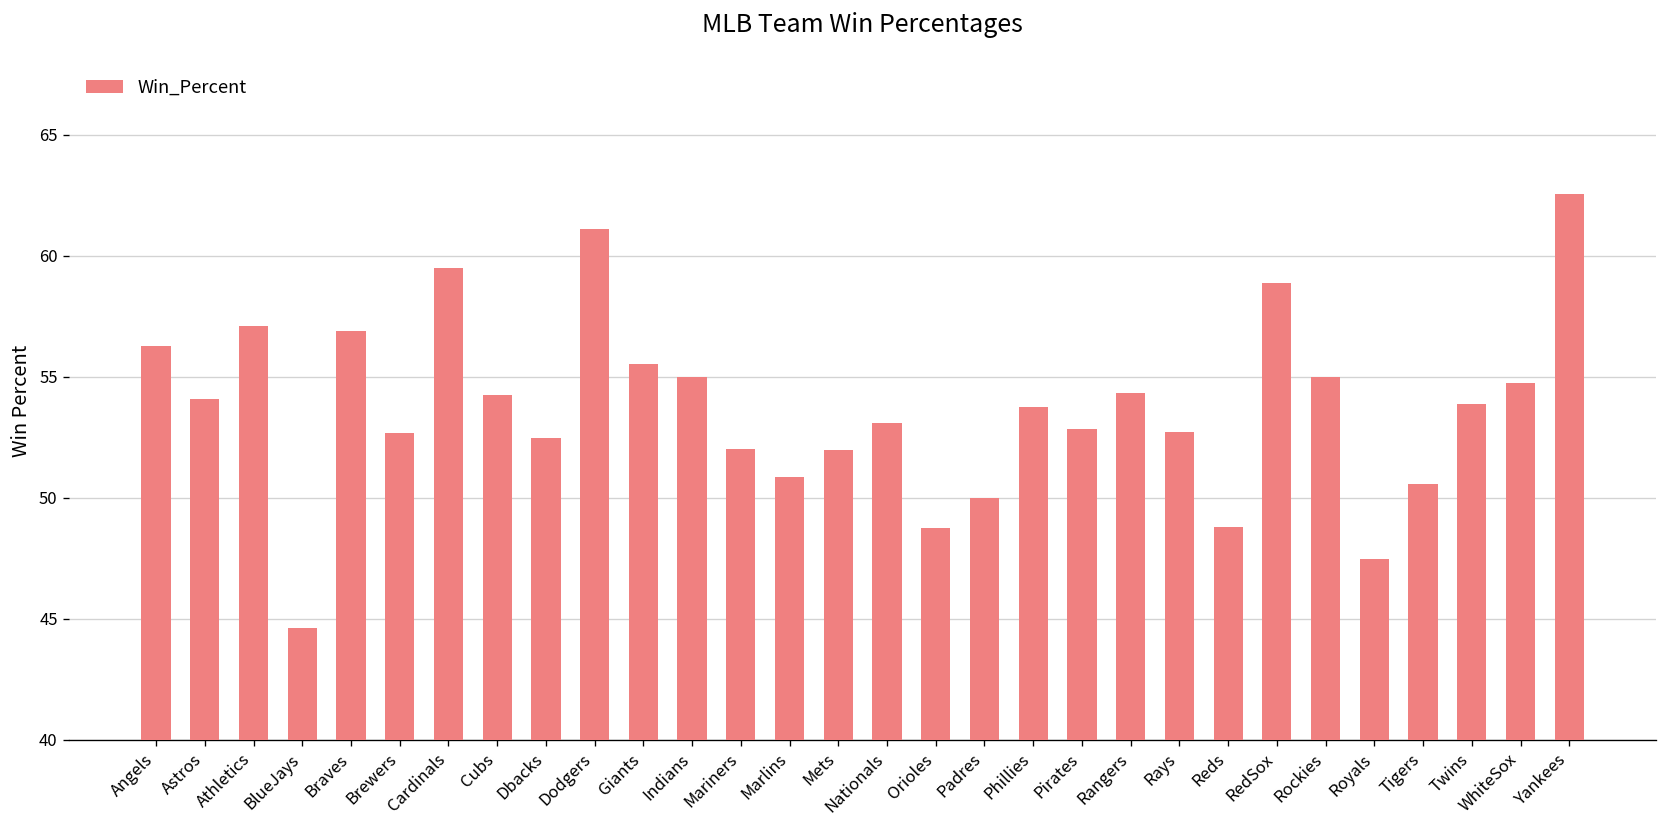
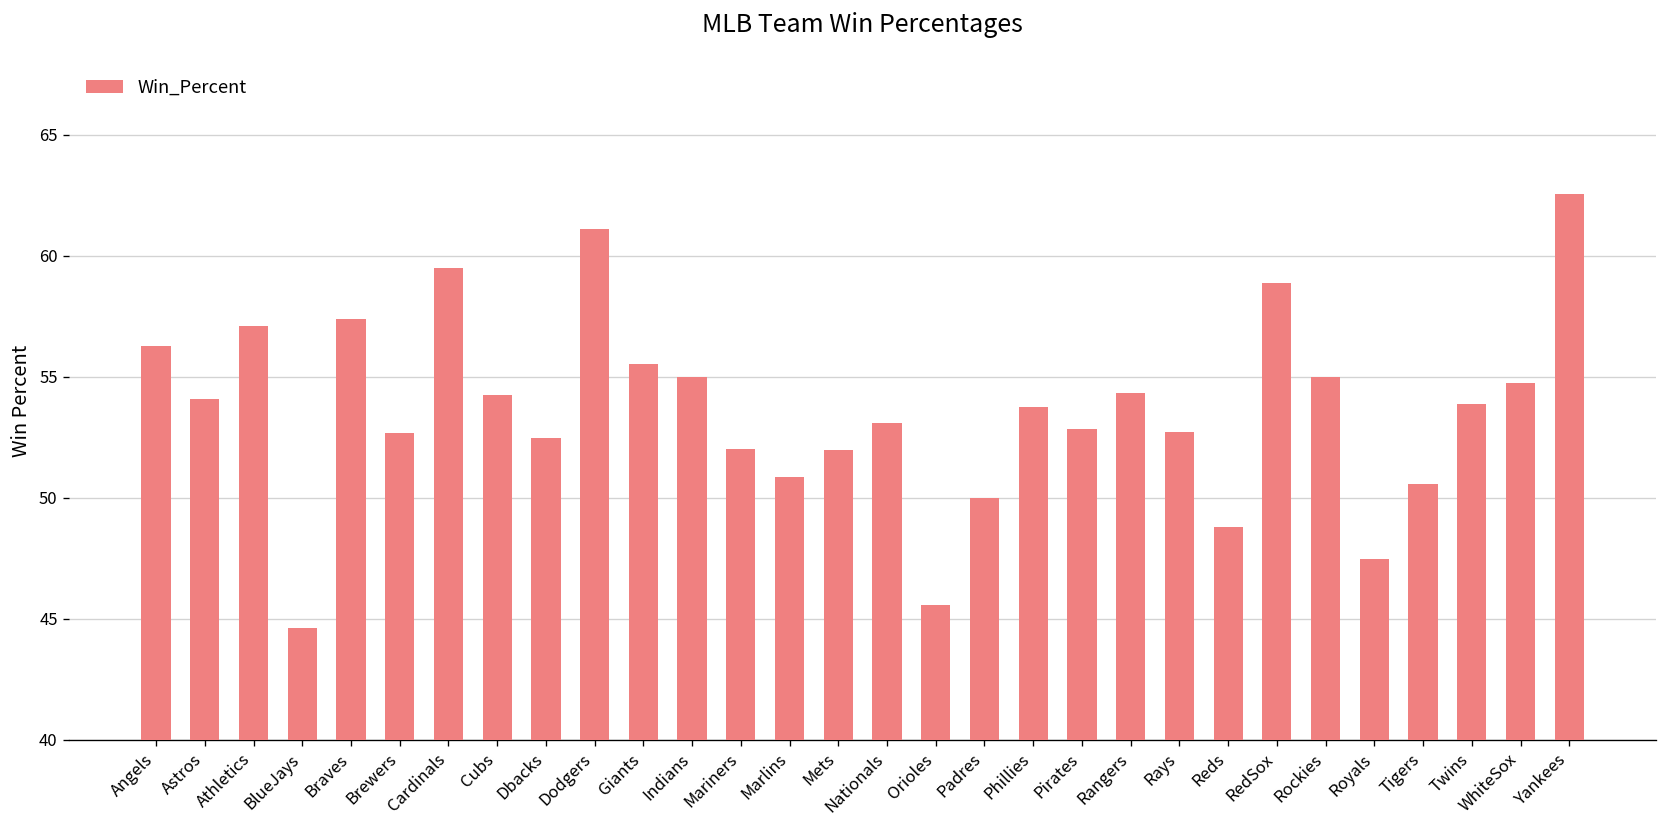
Braves: 56.9 -> 57.4
Orioles: 48.7 -> 45.6
